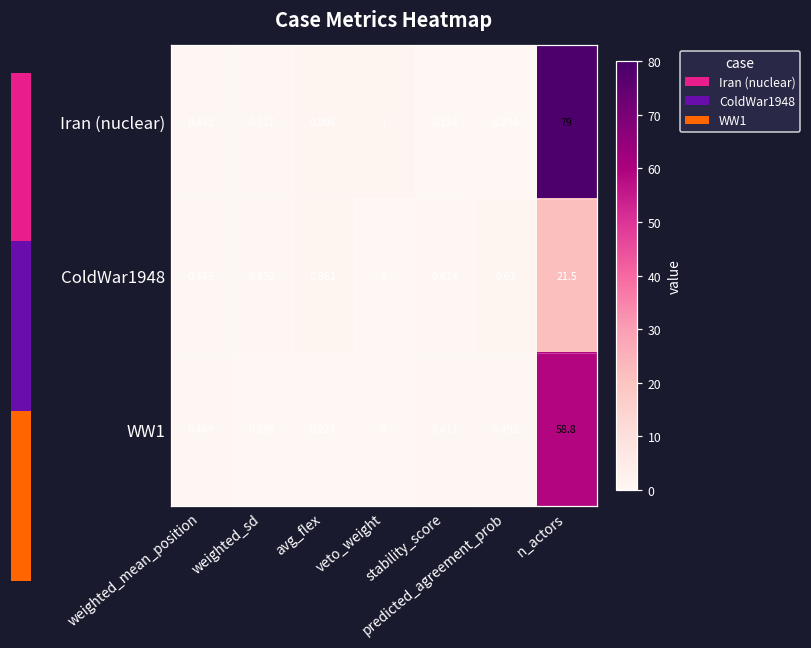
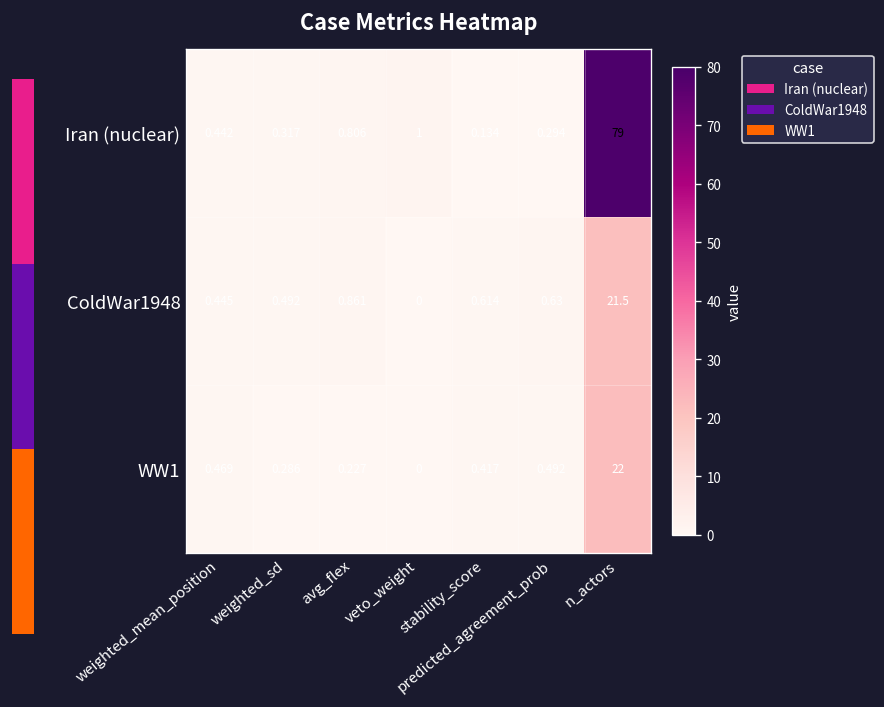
Case Metrics Heatmap, WW1, n_actors: 58.8 -> 22
